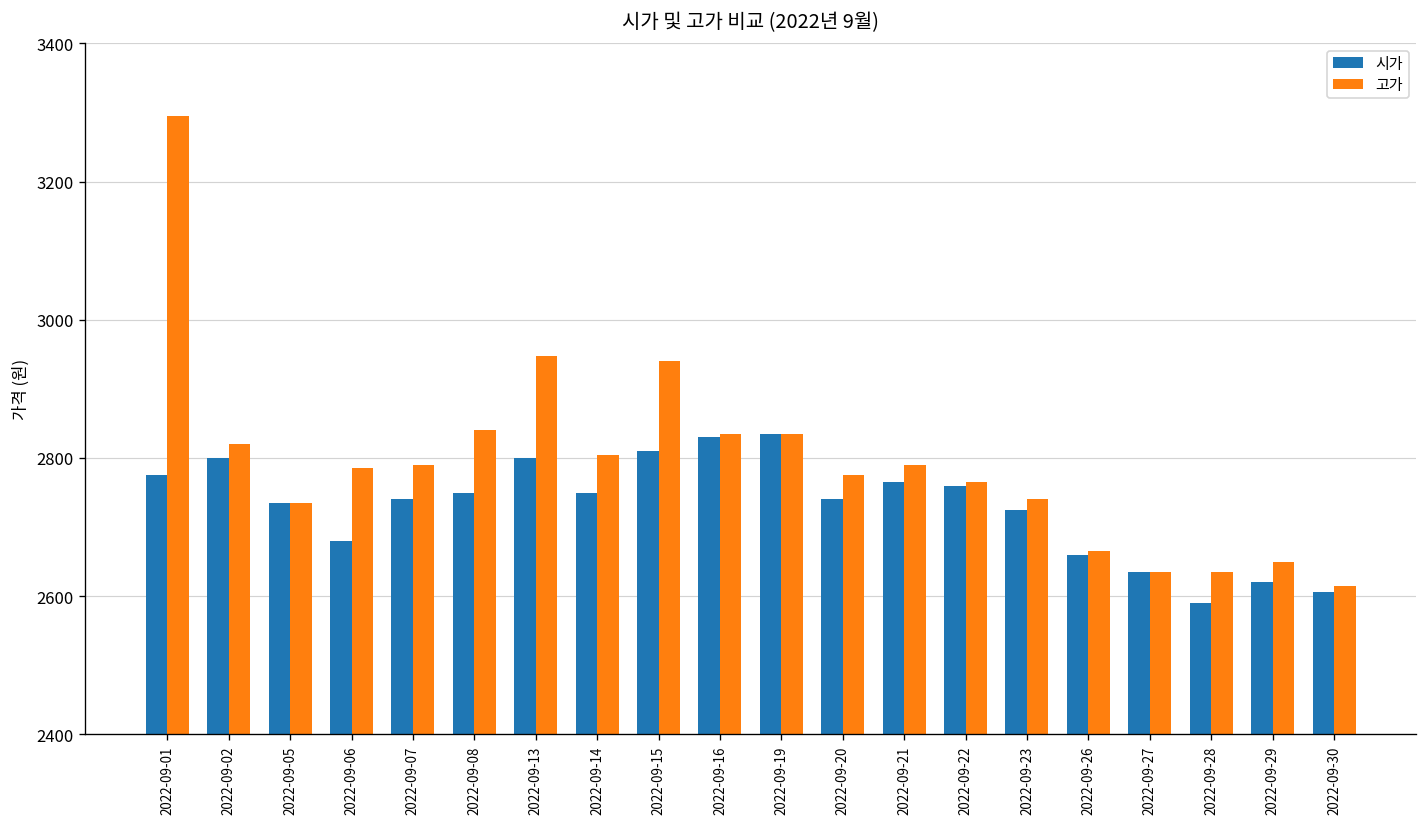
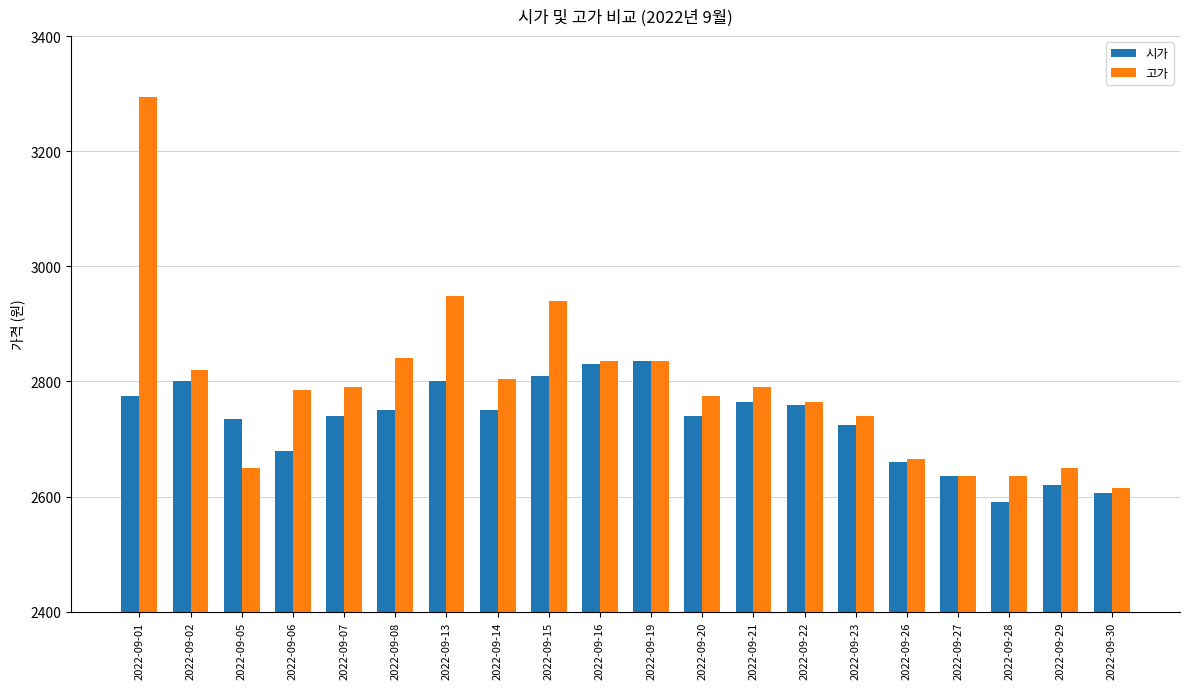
고가, 2022-09-05: 2740 -> 2650
